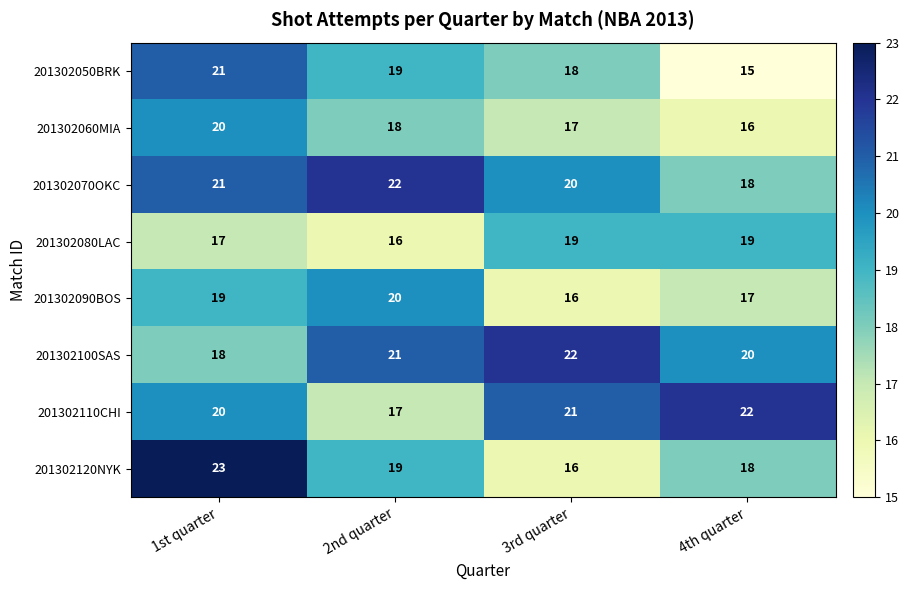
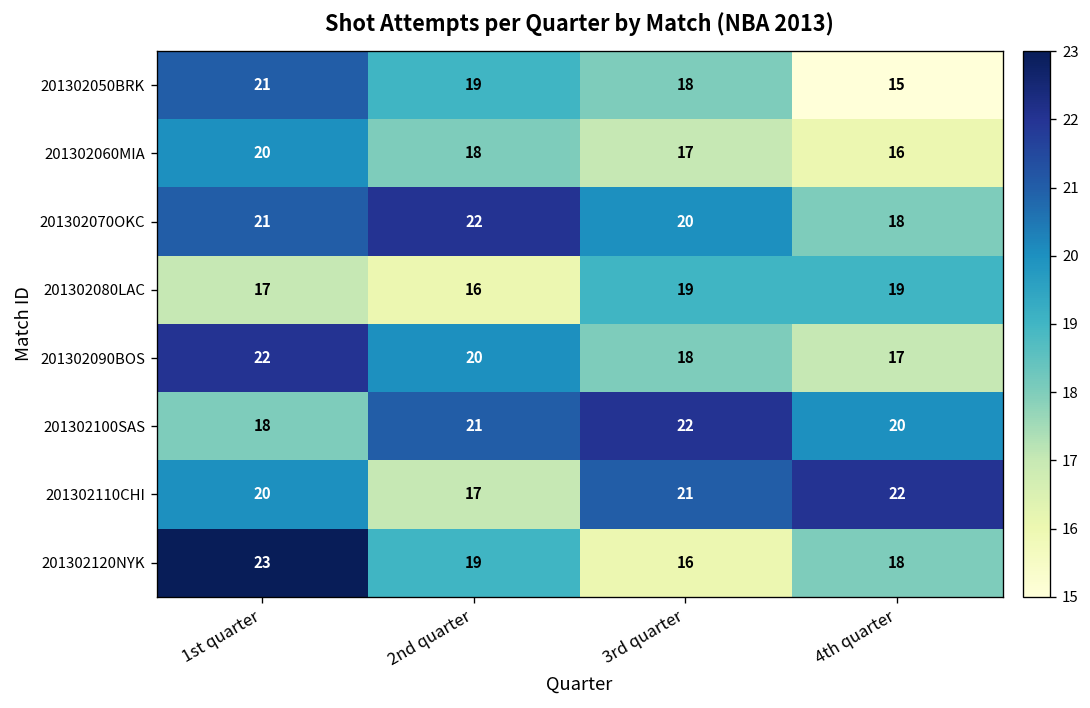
201302090BOS, 1st quarter: 19 -> 22
201302090BOS, 3rd quarter: 16 -> 18
